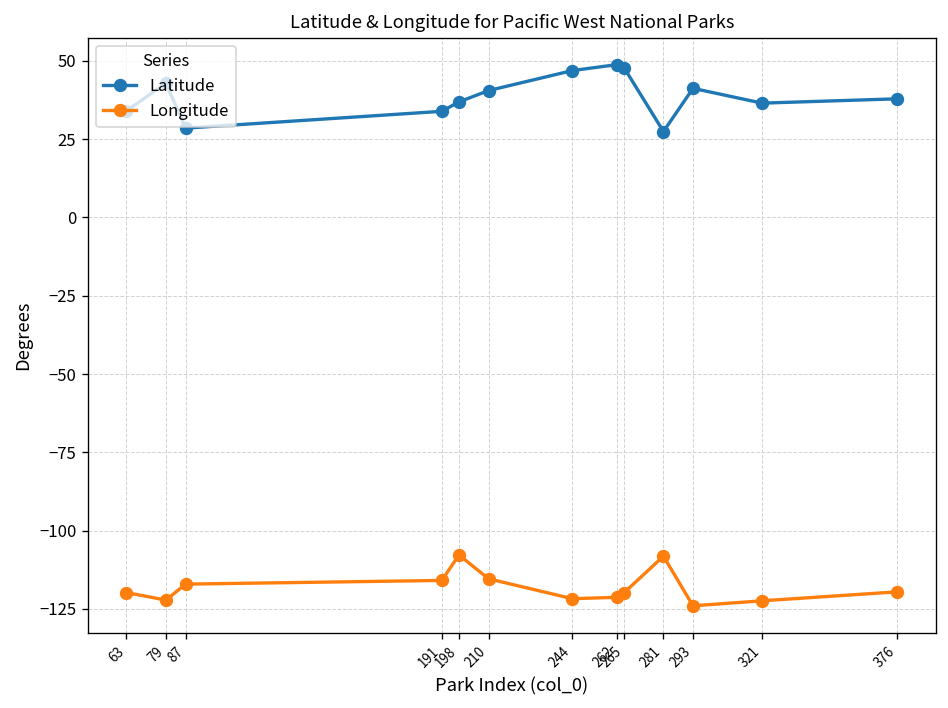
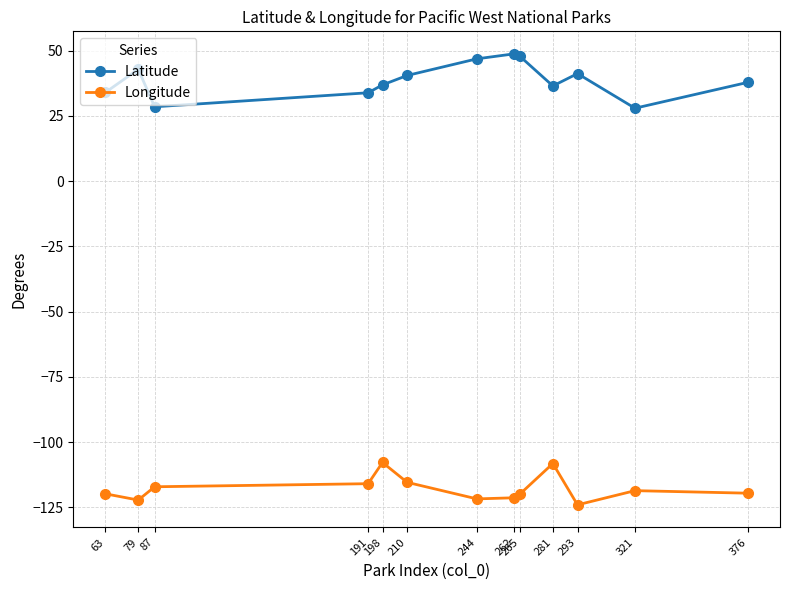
Latitude, 281: 27 -> 36
Latitude, 321: 36 -> 28
Longitude, 321: -122 -> -119
